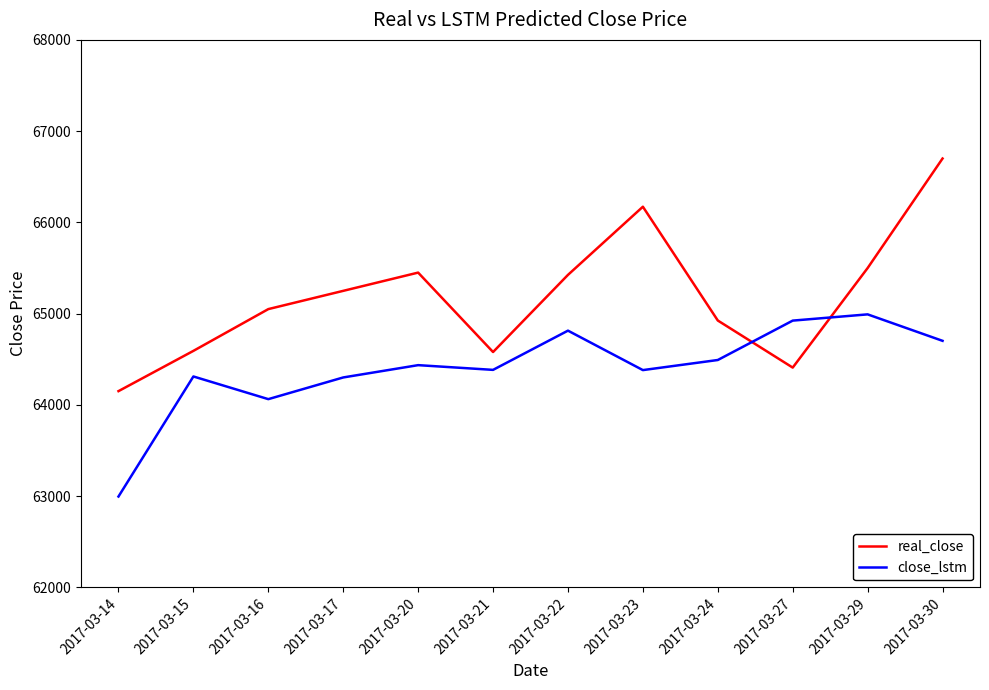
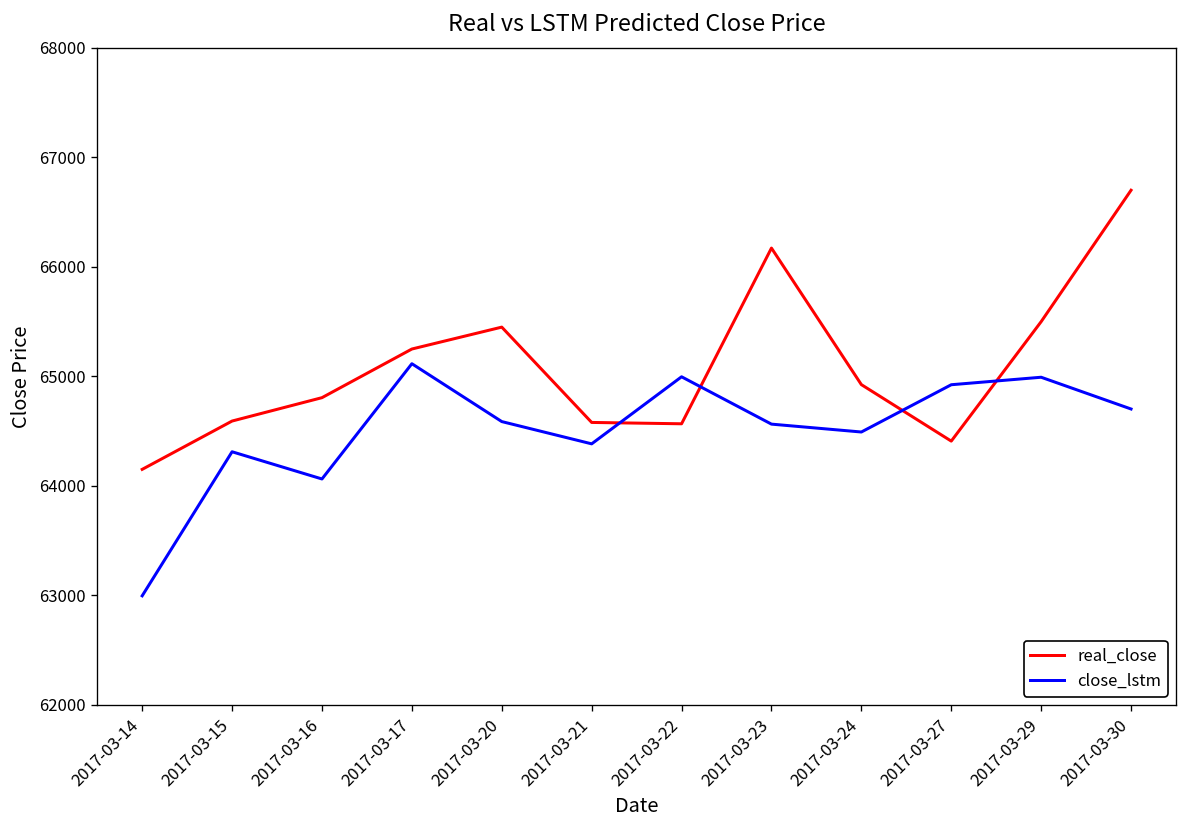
real_close, 2017-03-16: 65100 -> 64800
close_lstm, 2017-03-17: 64300 -> 65100
close_lstm, 2017-03-20: 64400 -> 64600
real_close, 2017-03-22: 65400 -> 64600
close_lstm, 2017-03-22: 64800 -> 65000
close_lstm, 2017-03-23: 64400 -> 64600
